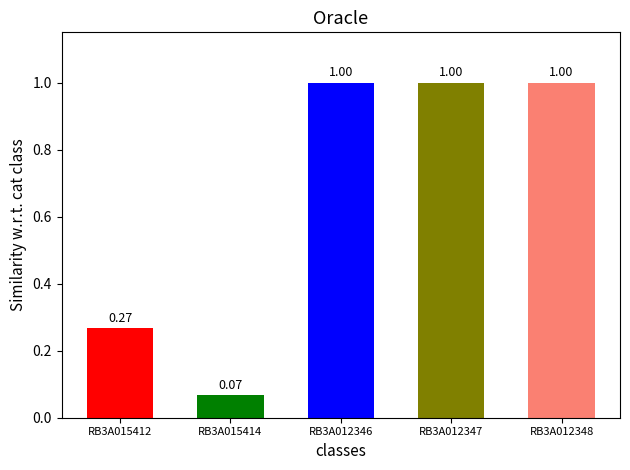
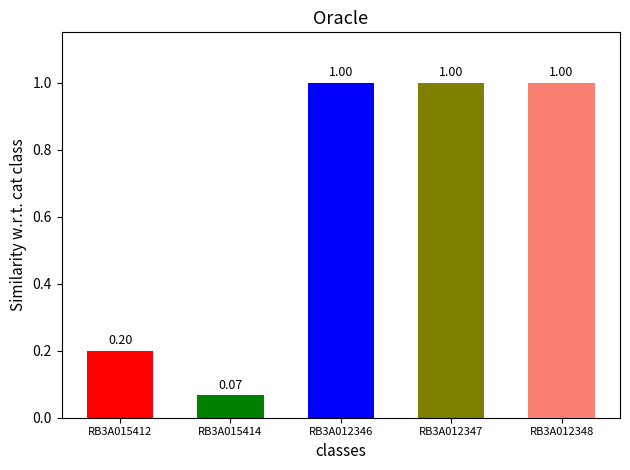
RB3A015412: 0.27 -> 0.20
